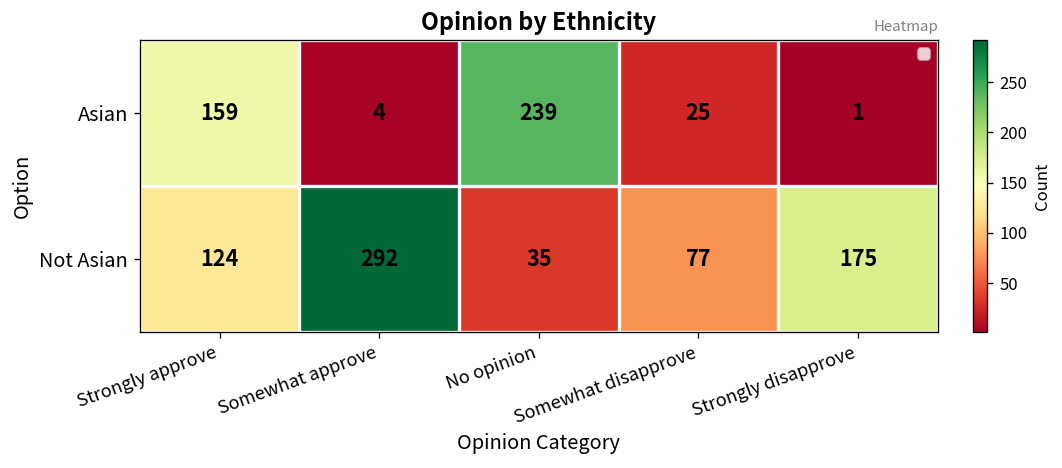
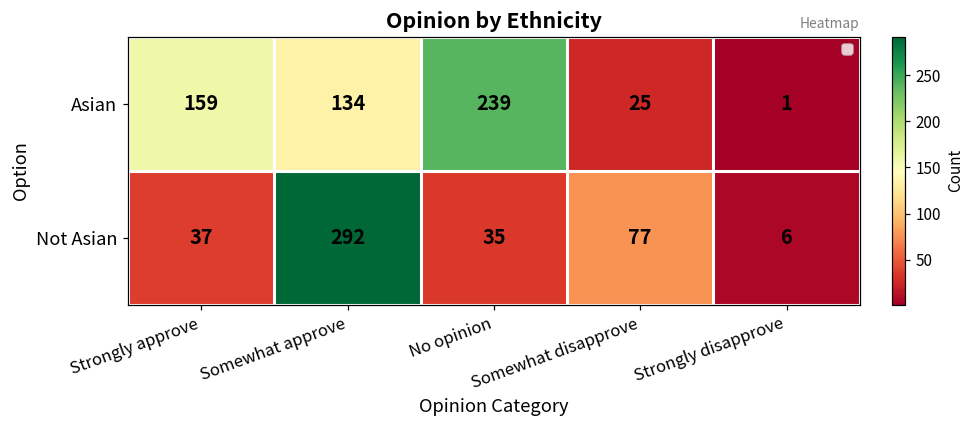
Asian, Somewhat approve: 4 -> 134
Not Asian, Strongly approve: 124 -> 37
Not Asian, Strongly disapprove: 175 -> 6
